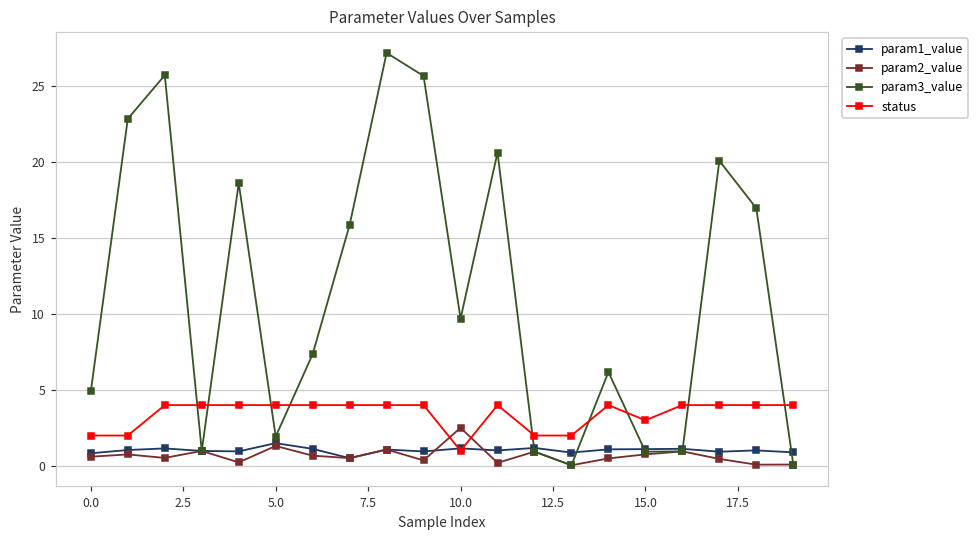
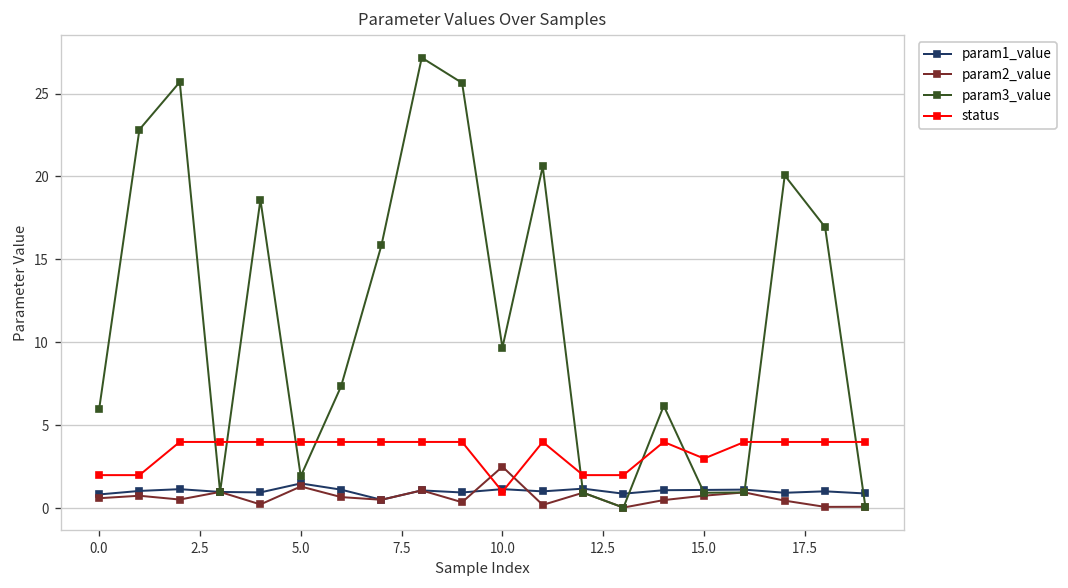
param3_value, 0.0: 4.9 -> 6.0
